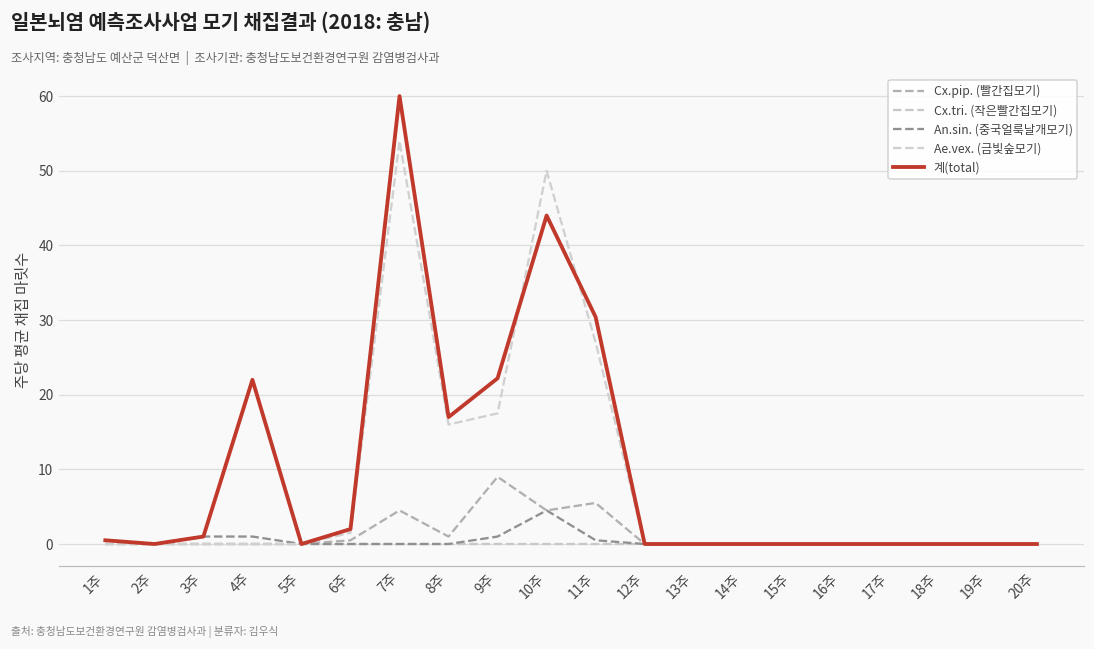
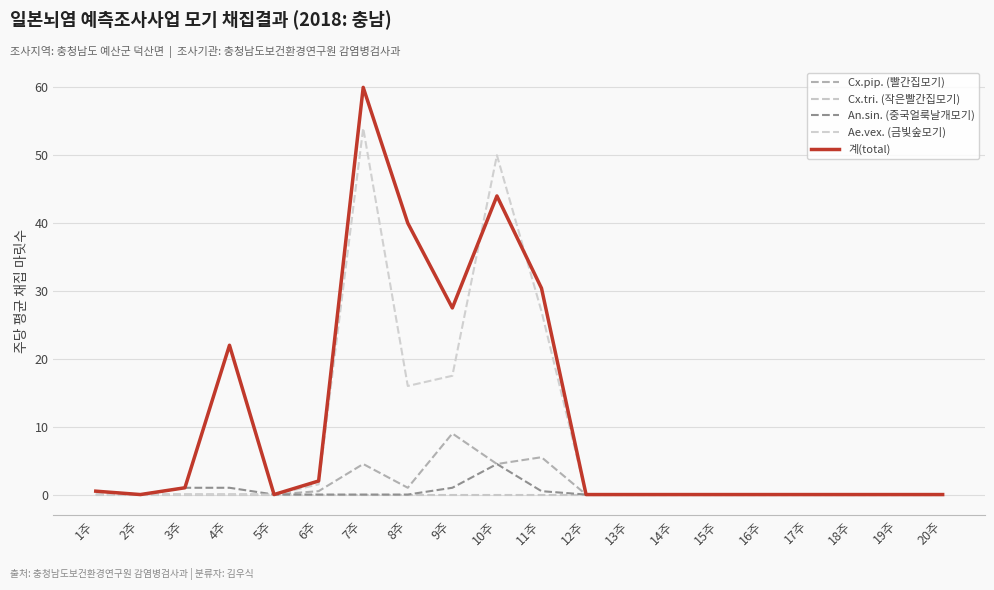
계(total), 8주: 17 -> 40
계(total), 9주: 22 -> 28
